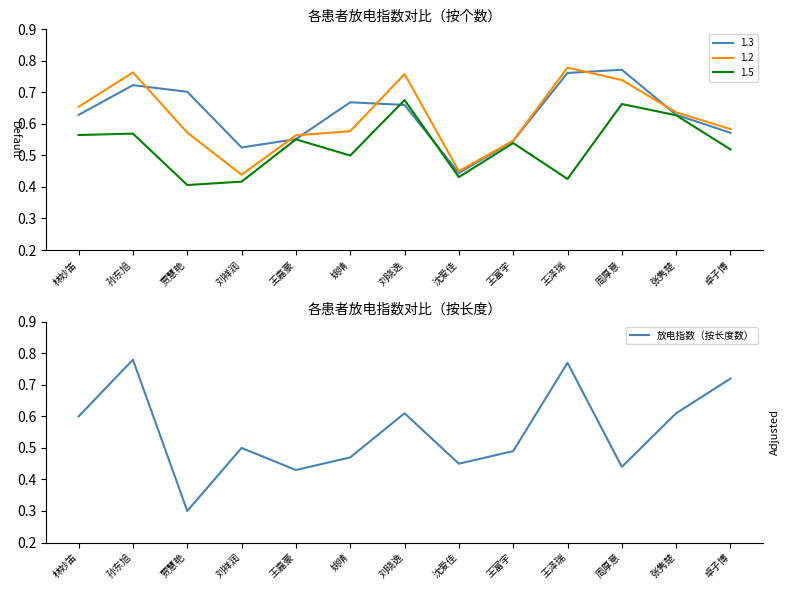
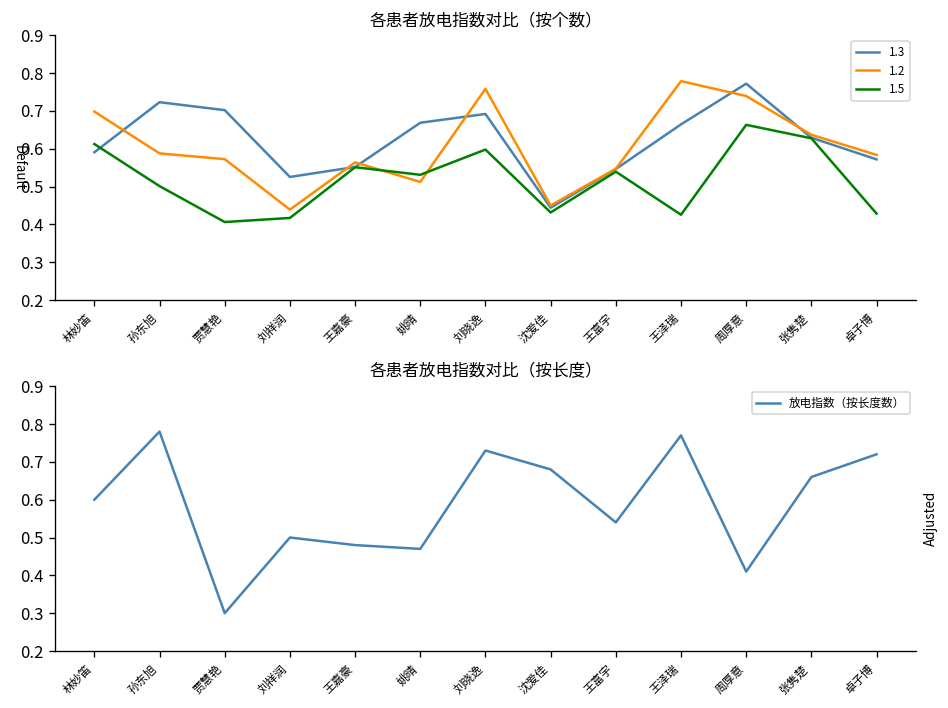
各患者放电指数对比（按个数）, 1.3, 林妙笛: 0.63 -> 0.59
各患者放电指数对比（按个数）, 1.2, 林妙笛: 0.65 -> 0.70
各患者放电指数对比（按个数）, 1.5, 林妙笛: 0.56 -> 0.61
各患者放电指数对比（按个数）, 1.2, 孙东旭: 0.76 -> 0.59
各患者放电指数对比（按个数）, 1.5, 孙东旭: 0.57 -> 0.50
各患者放电指数对比（按个数）, 1.2, 姚晴: 0.58 -> 0.51
各患者放电指数对比（按个数）, 1.5, 姚晴: 0.50 -> 0.53
各患者放电指数对比（按个数）, 1.3, 刘晓逸: 0.66 -> 0.69
各患者放电指数对比（按个数）, 1.5, 刘晓逸: 0.68 -> 0.60
各患者放电指数对比（按个数）, 1.3, 王泽瑞: 0.76 -> 0.66
各患者放电指数对比（按个数）, 1.5, 卓子博: 0.52 -> 0.43
各患者放电指数对比（按长度）, 王嘉豪: 0.43 -> 0.48
各患者放电指数对比（按长度）, 刘晓逸: 0.61 -> 0.73
各患者放电指数对比（按长度）, 沈爱佳: 0.45 -> 0.68
各患者放电指数对比（按长度）, 王富宇: 0.49 -> 0.54
各患者放电指数对比（按长度）, 周厚意: 0.44 -> 0.41
各患者放电指数对比（按长度）, 张隽楚: 0.61 -> 0.66
